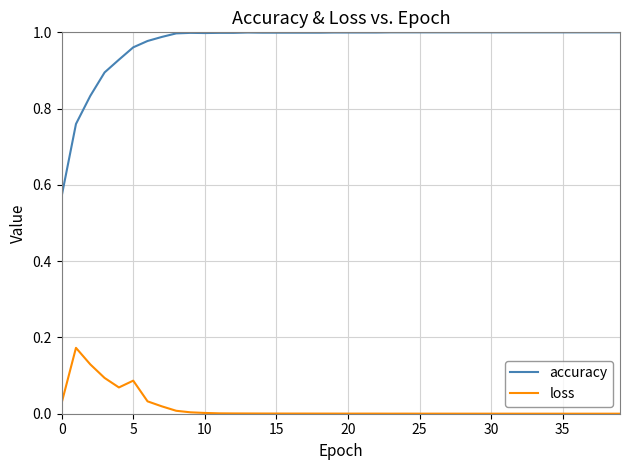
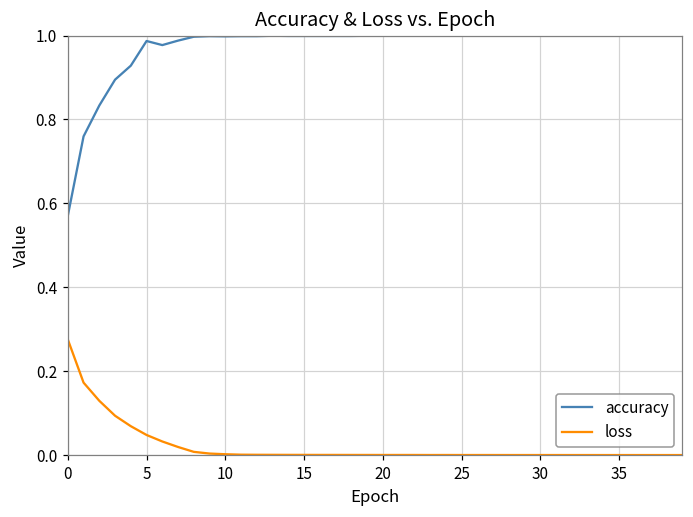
loss, 0: 0.03 -> 0.28
accuracy, 5: 0.96 -> 0.99
loss, 5: 0.09 -> 0.05
